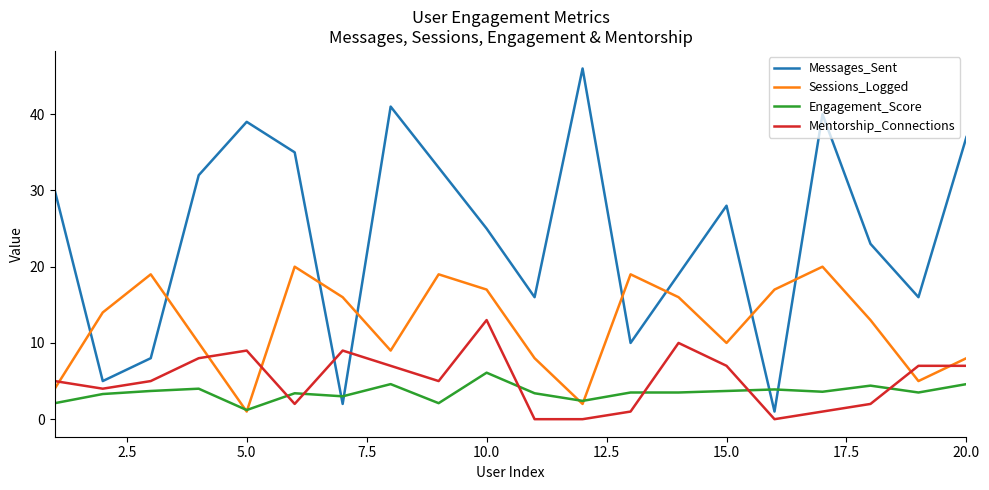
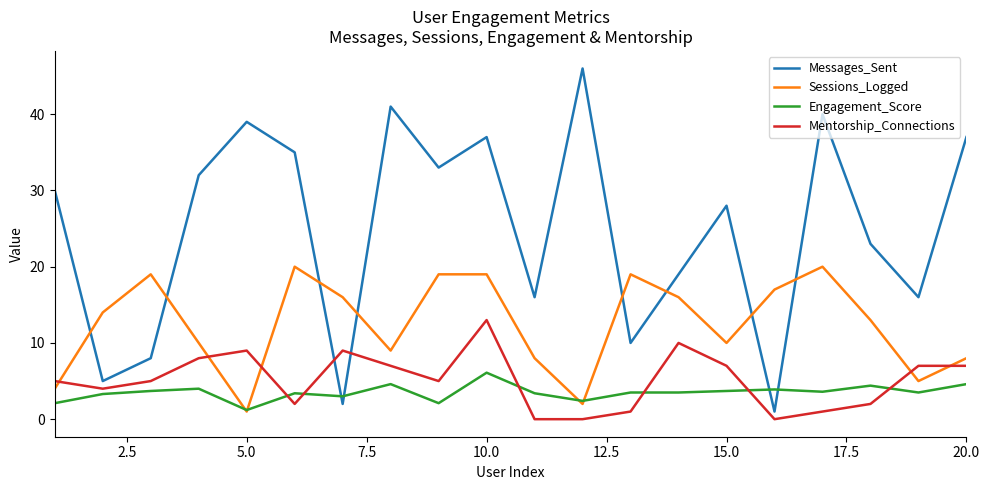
Messages_Sent, 10.0: 25 -> 37
Sessions_Logged, 10.0: 17 -> 19
